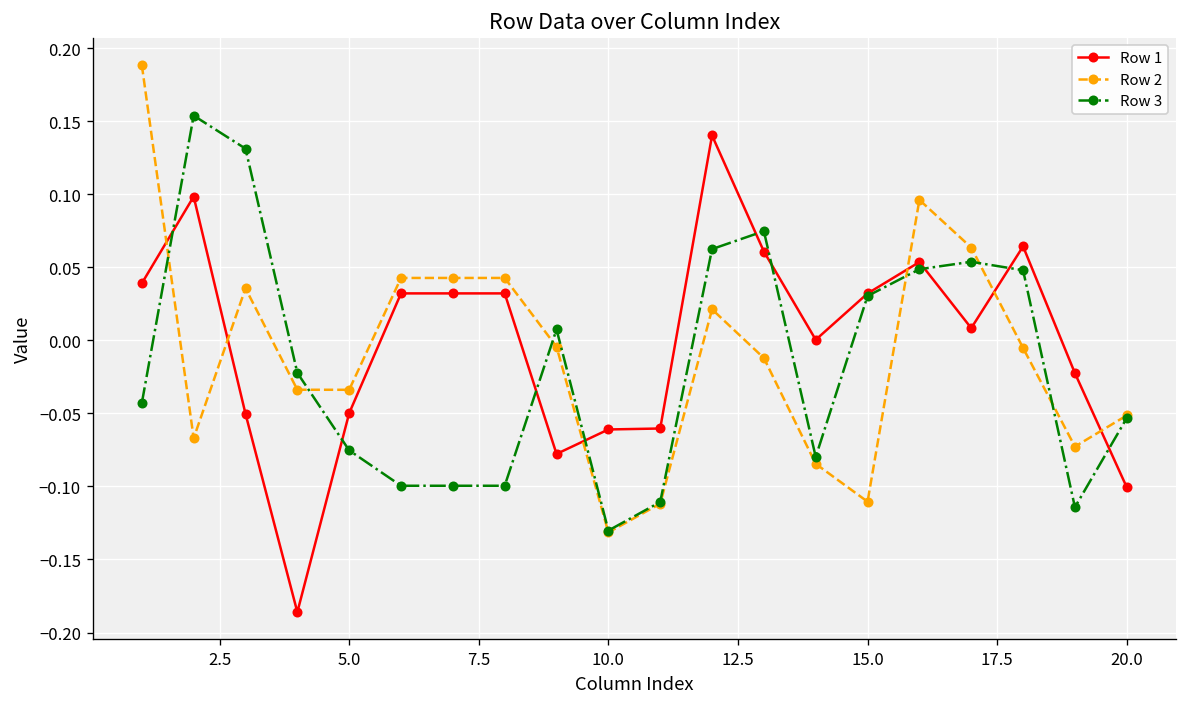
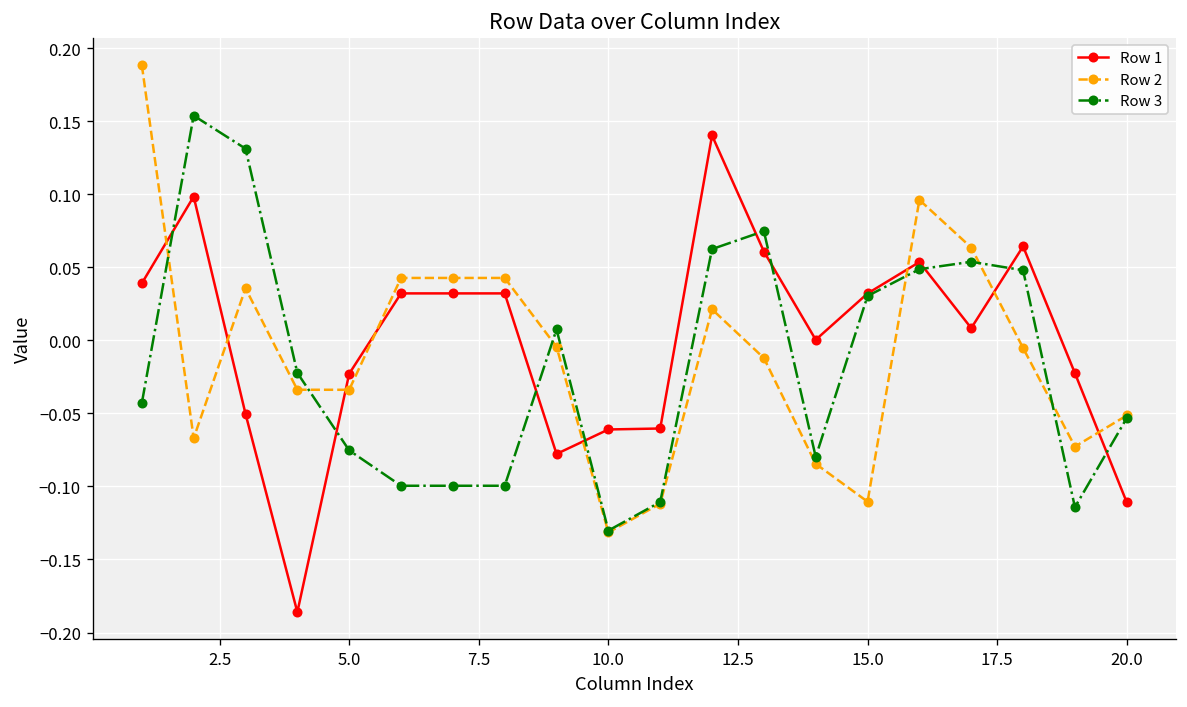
Row 1, 5.0: -0.050 -> -0.023
Row 1, 20.0: -0.101 -> -0.111
